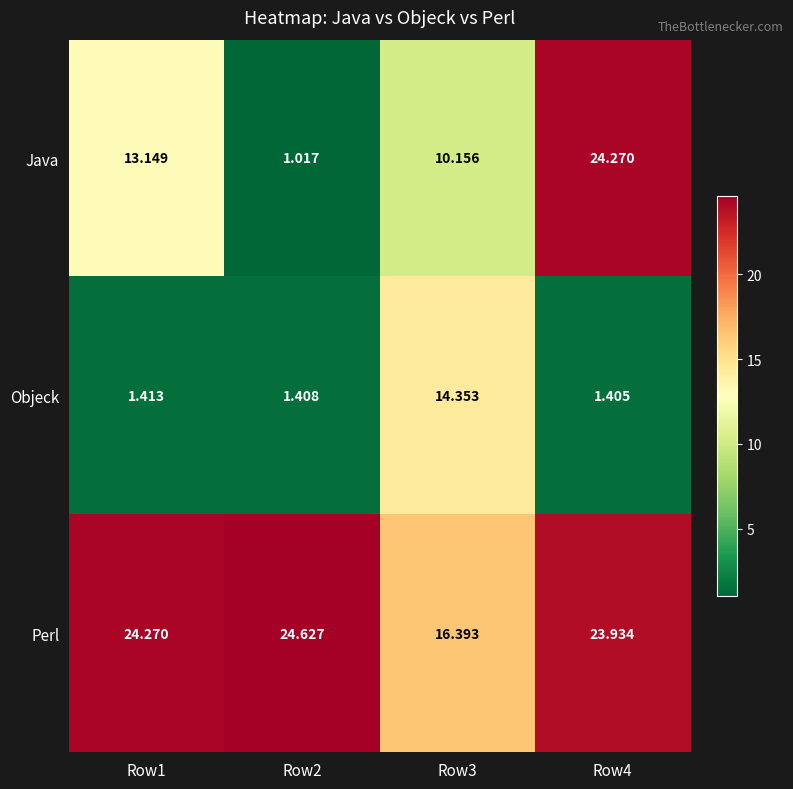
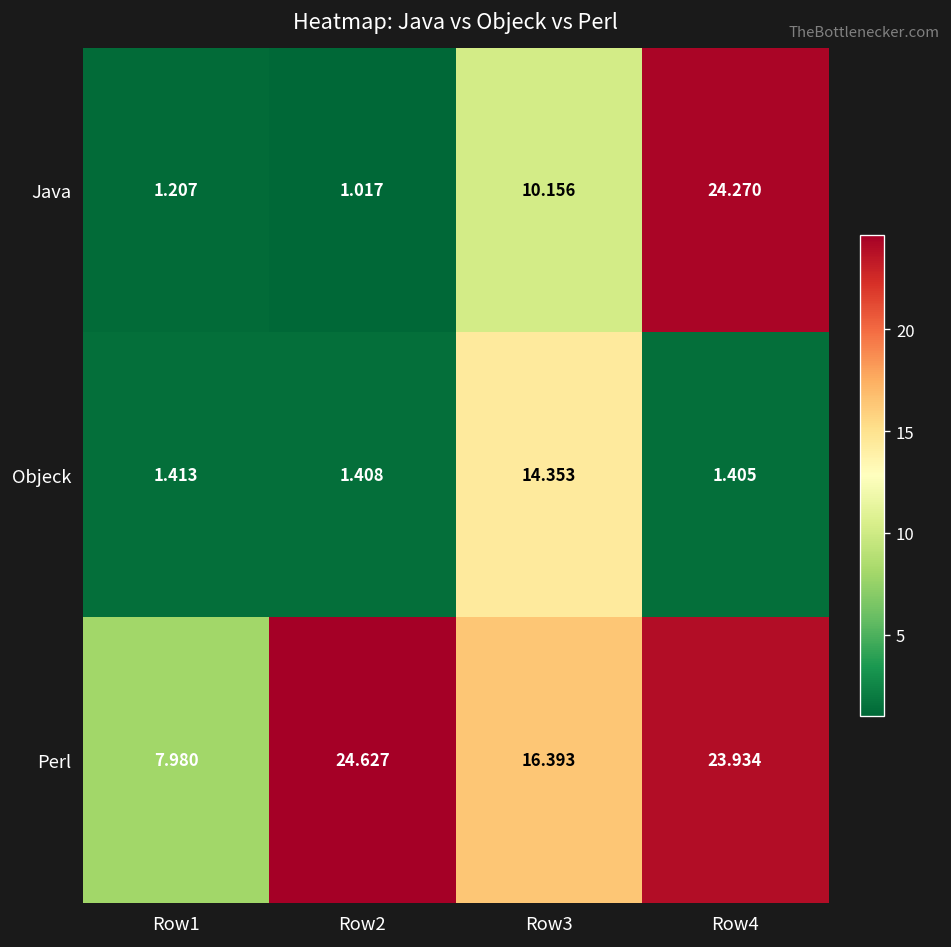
Java, Row1: 13.149 -> 1.207
Perl, Row1: 24.270 -> 7.980
